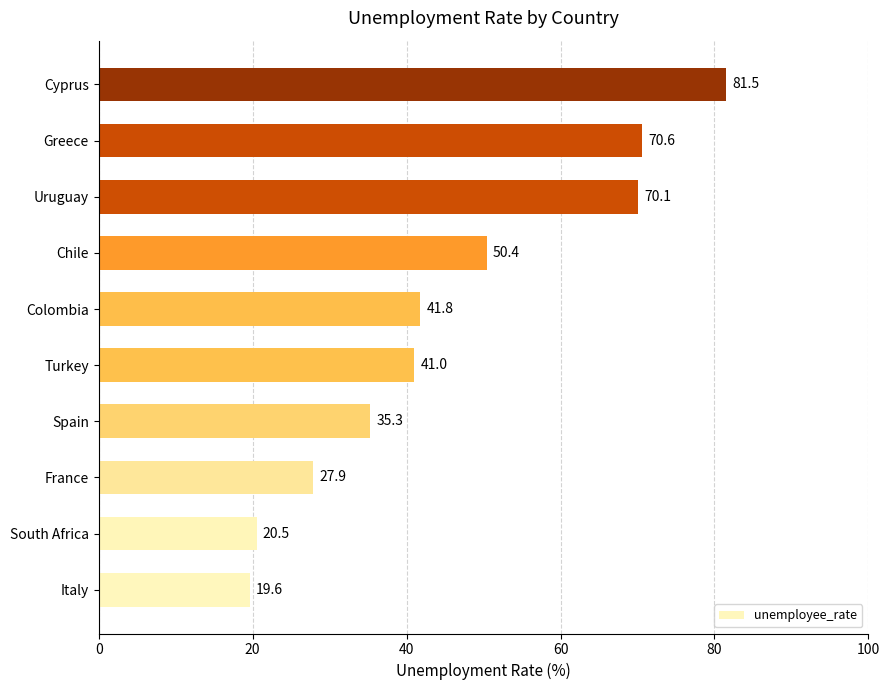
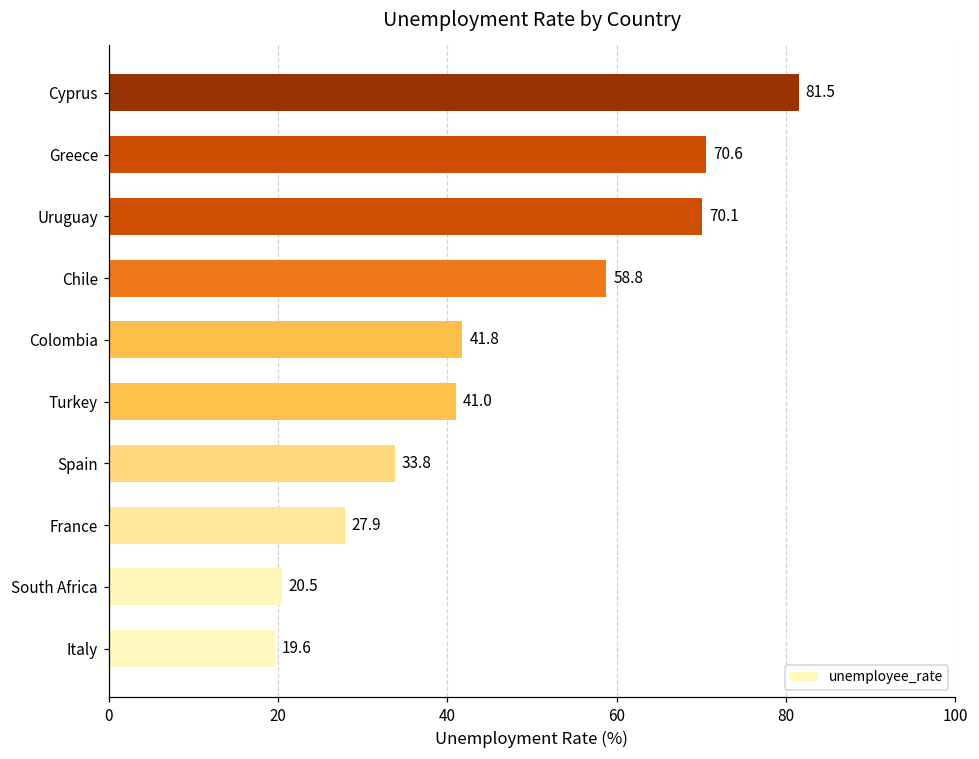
Chile: 50.4 -> 58.8
Spain: 35.3 -> 33.8
